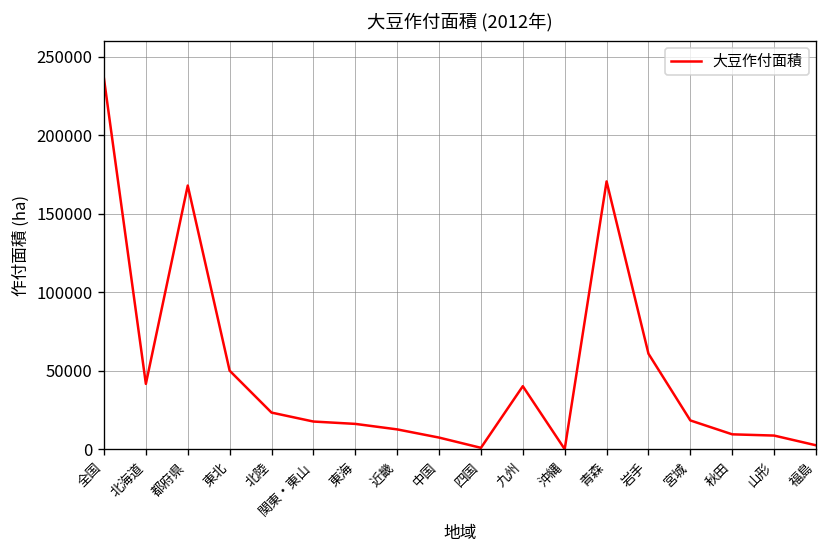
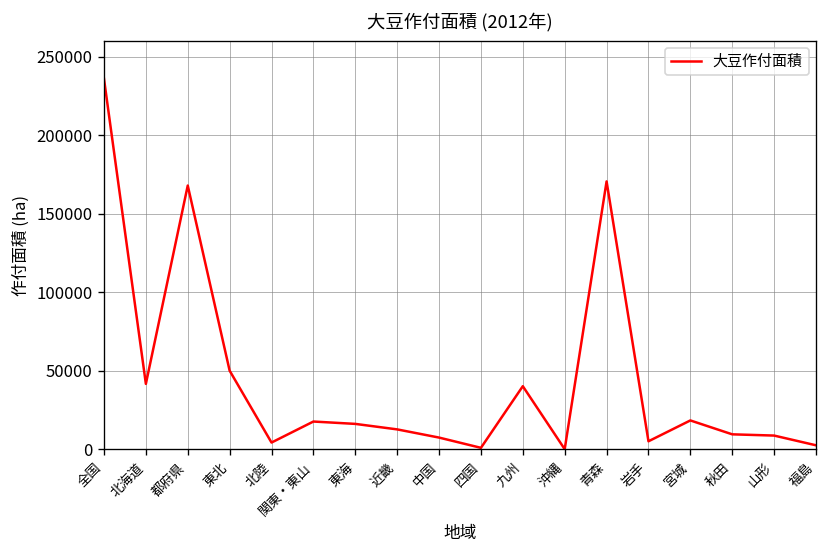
北陸: 23000 -> 4000
岩手: 61000 -> 5000
